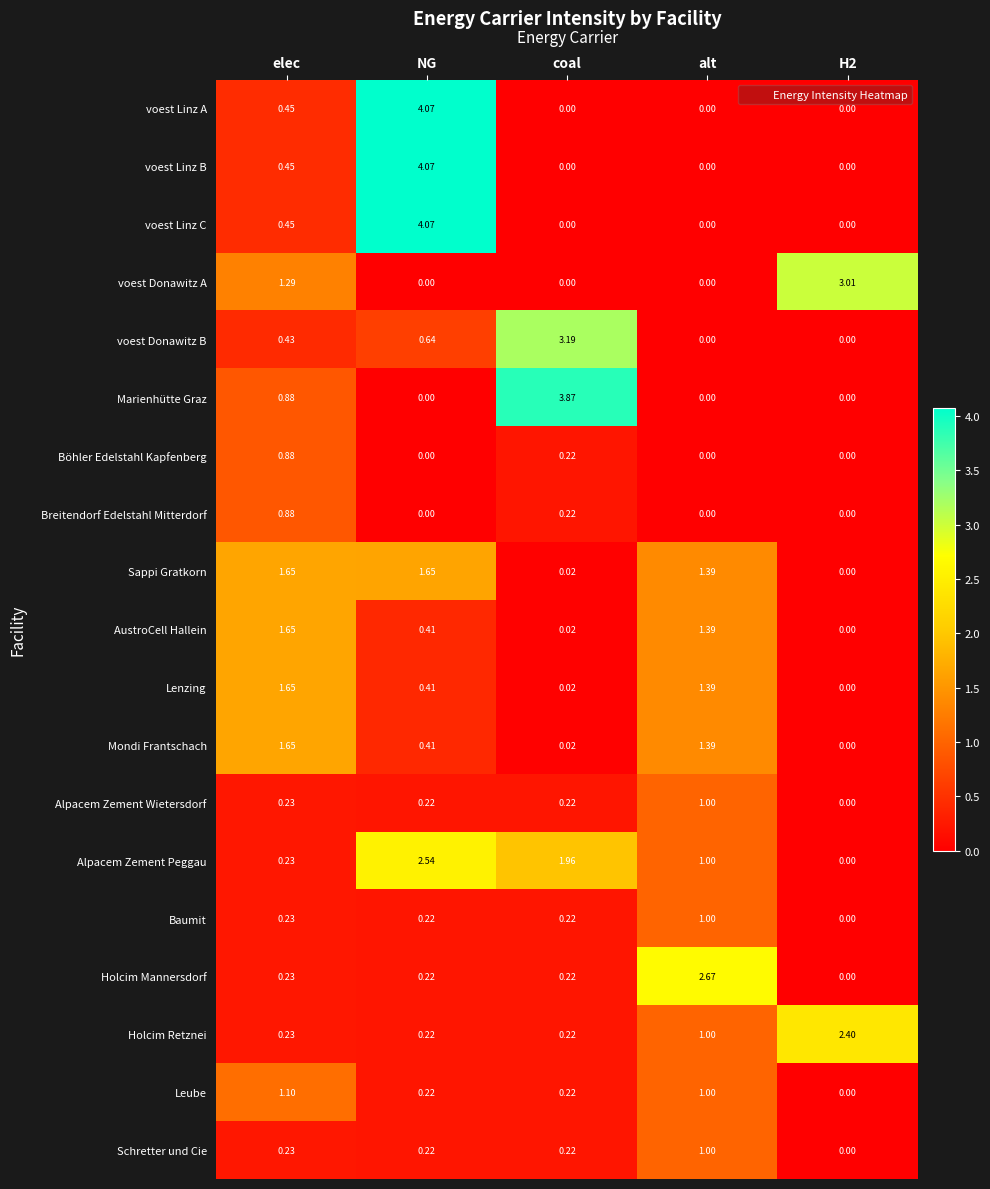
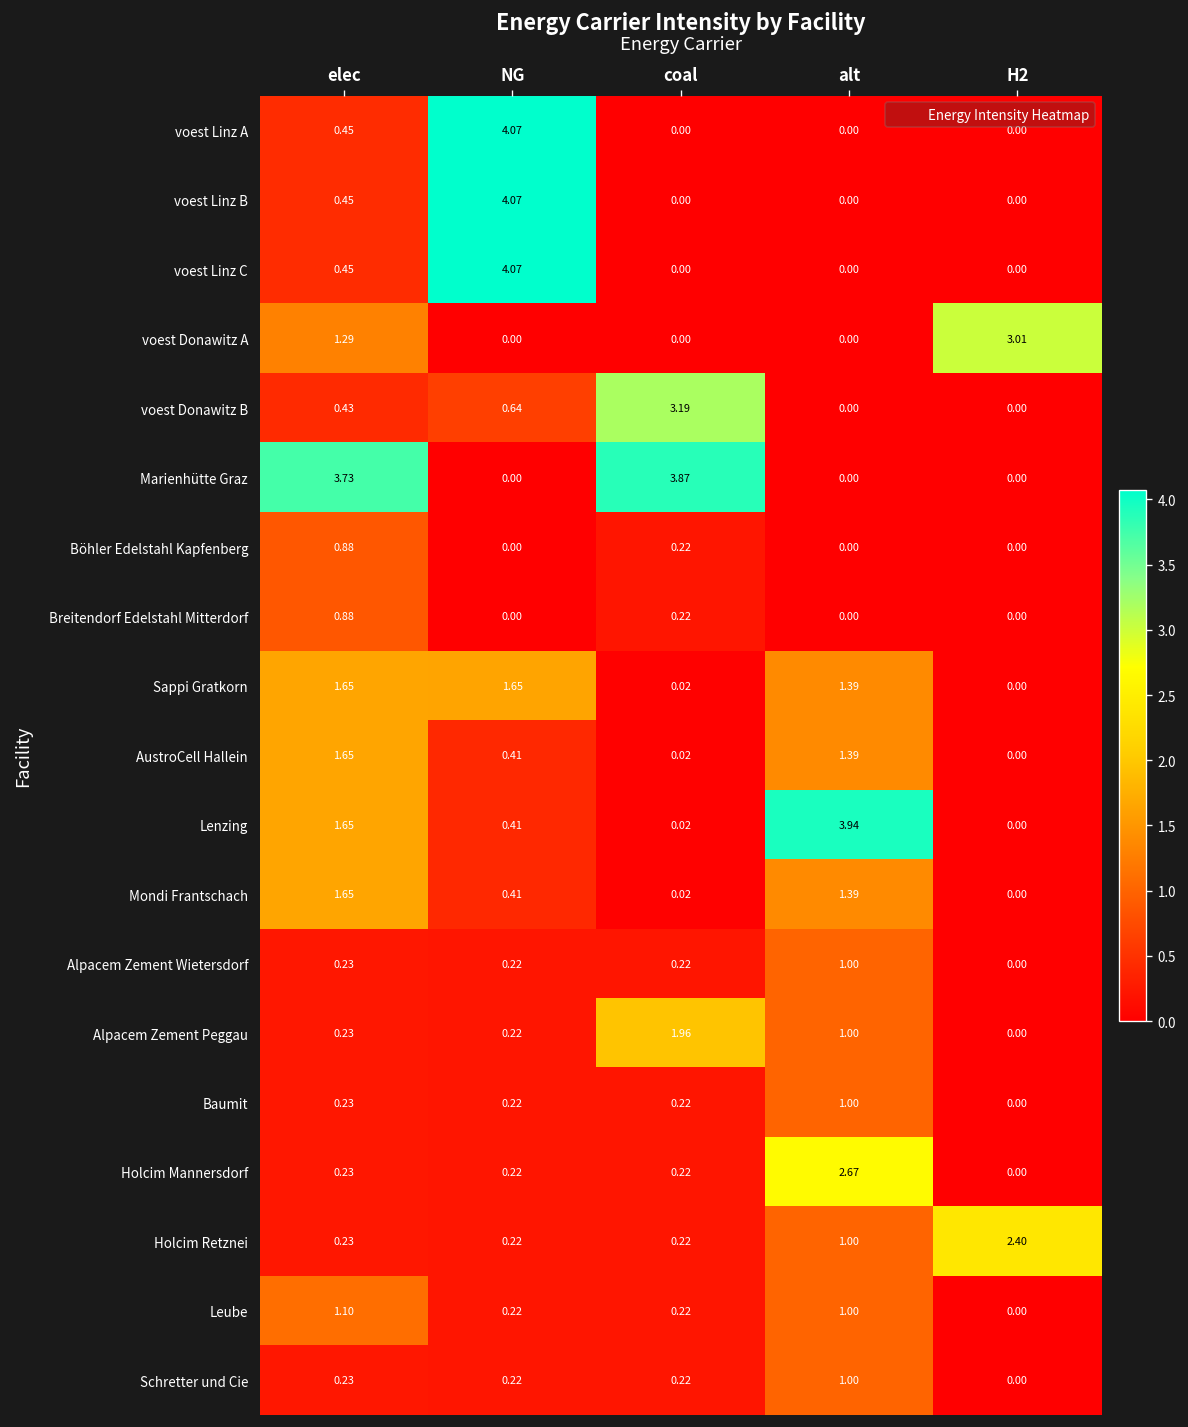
Marienhütte Graz, elec: 0.88 -> 3.73
Lenzing, alt: 1.39 -> 3.94
Alpacem Zement Peggau, NG: 2.54 -> 0.22
